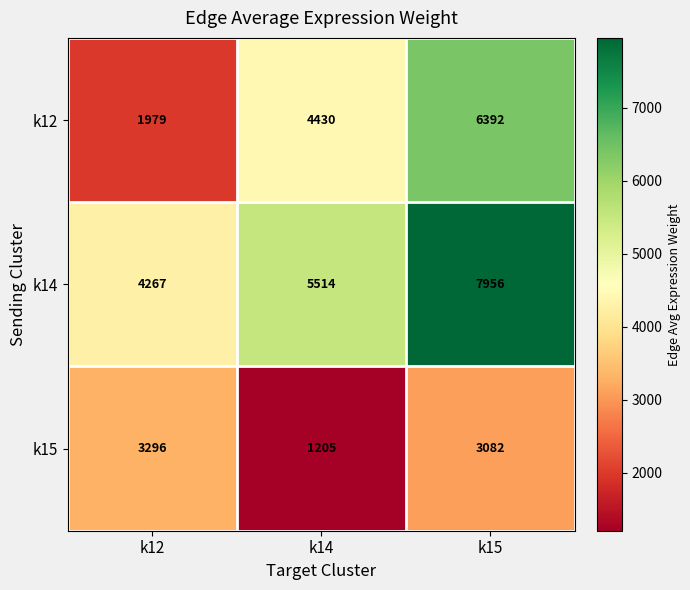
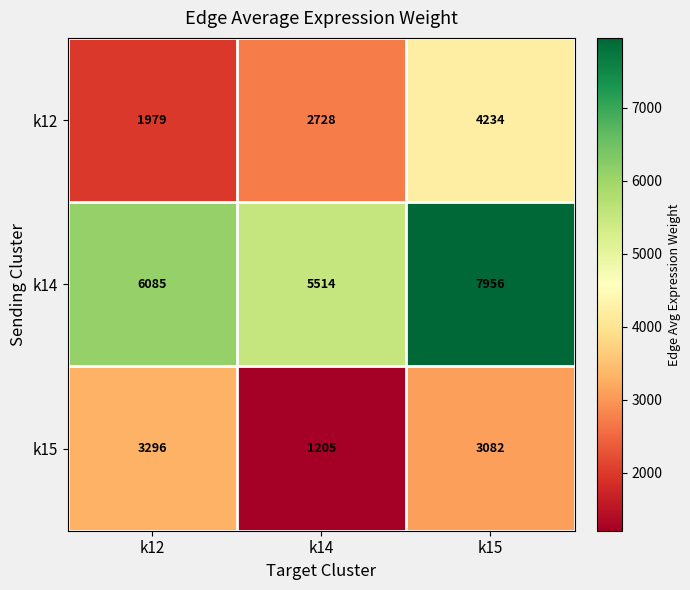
k12, k14: 4430 -> 2728
k12, k15: 6392 -> 4234
k14, k12: 4267 -> 6085
